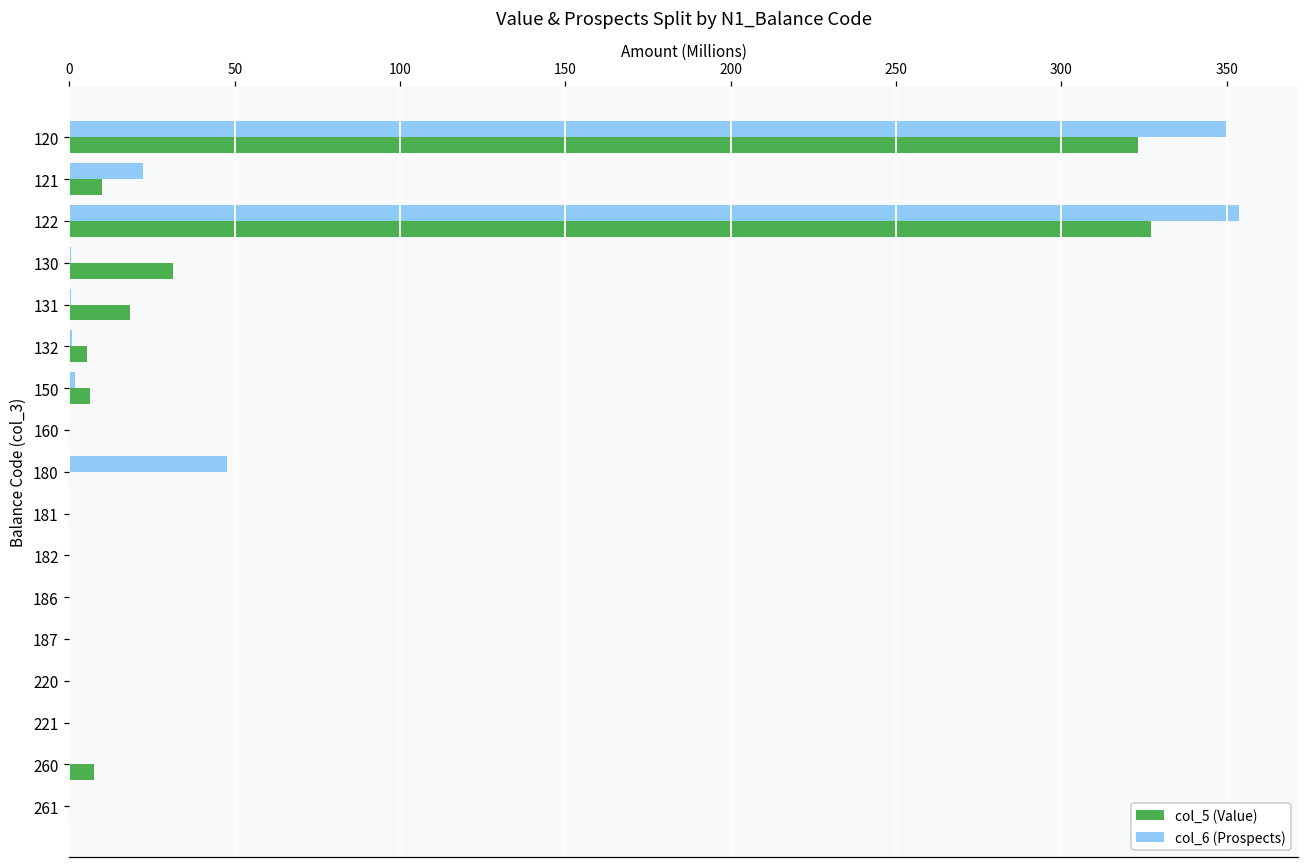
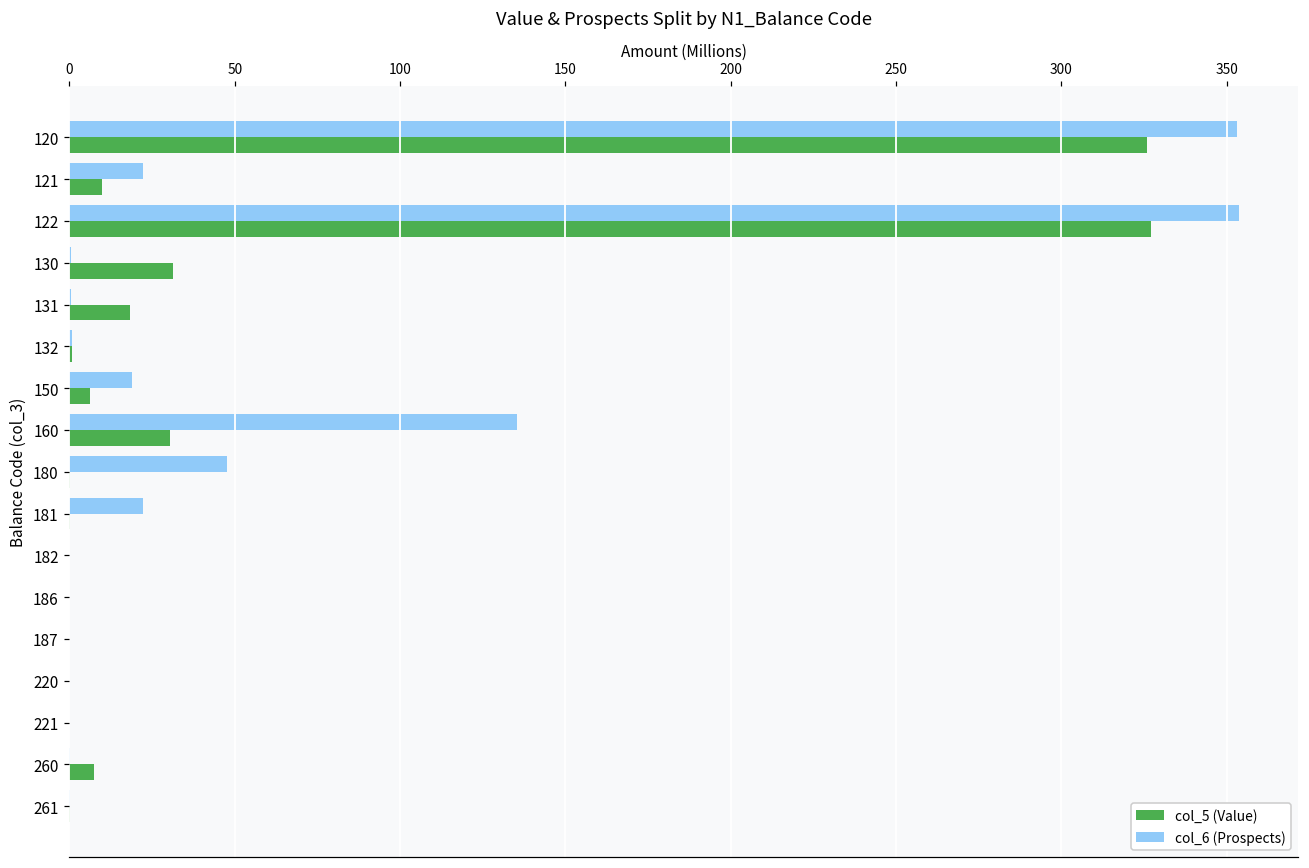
col_6 (Prospects), 120: 350 -> 353
col_5 (Value), 120: 323 -> 326
col_5 (Value), 132: 5 -> 1
col_6 (Prospects), 150: 2 -> 19
col_6 (Prospects), 160: 0 -> 135
col_5 (Value), 160: 0 -> 30
col_6 (Prospects), 181: 0 -> 22
